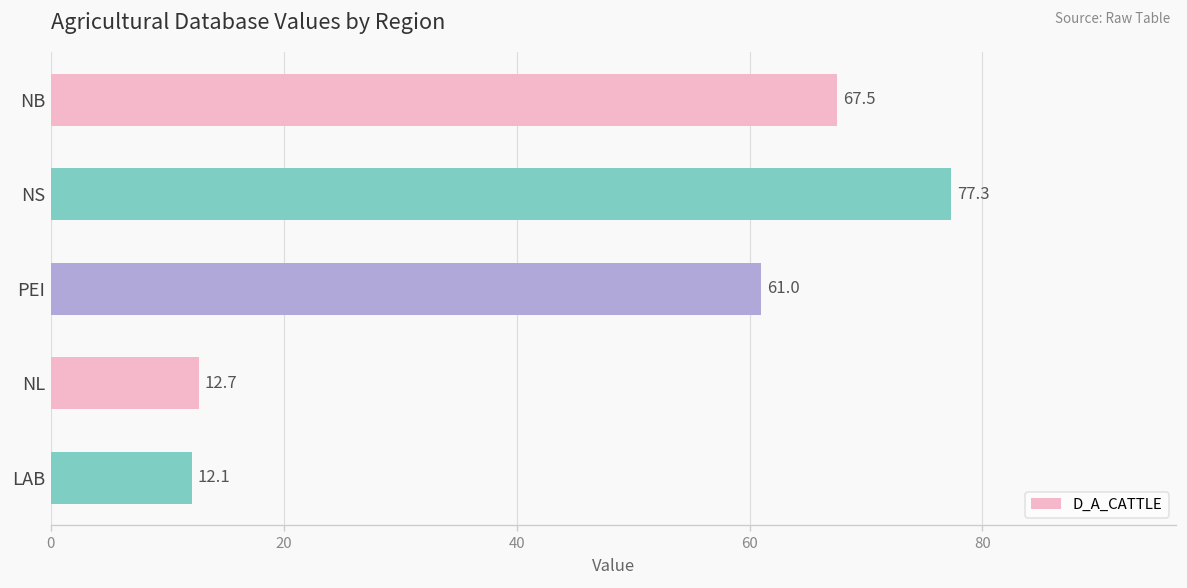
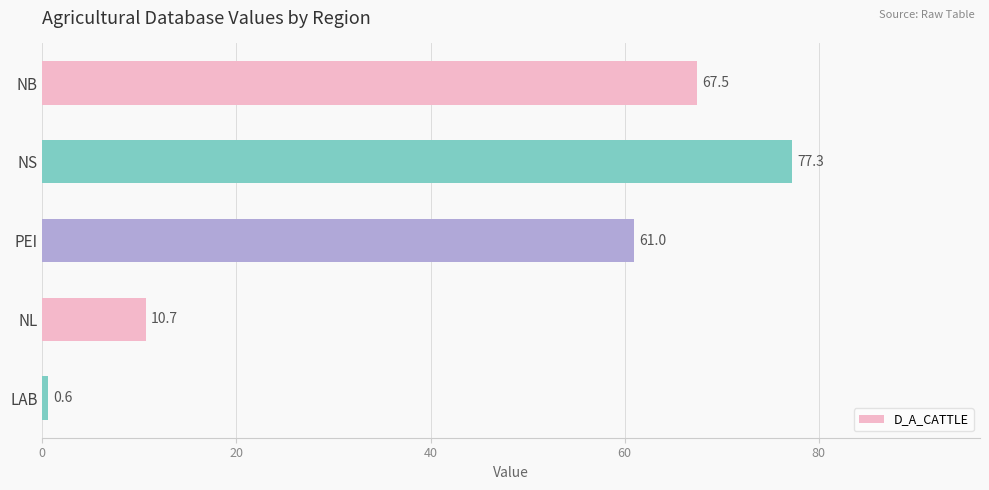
NL: 12.7 -> 10.7
LAB: 12.1 -> 0.6
